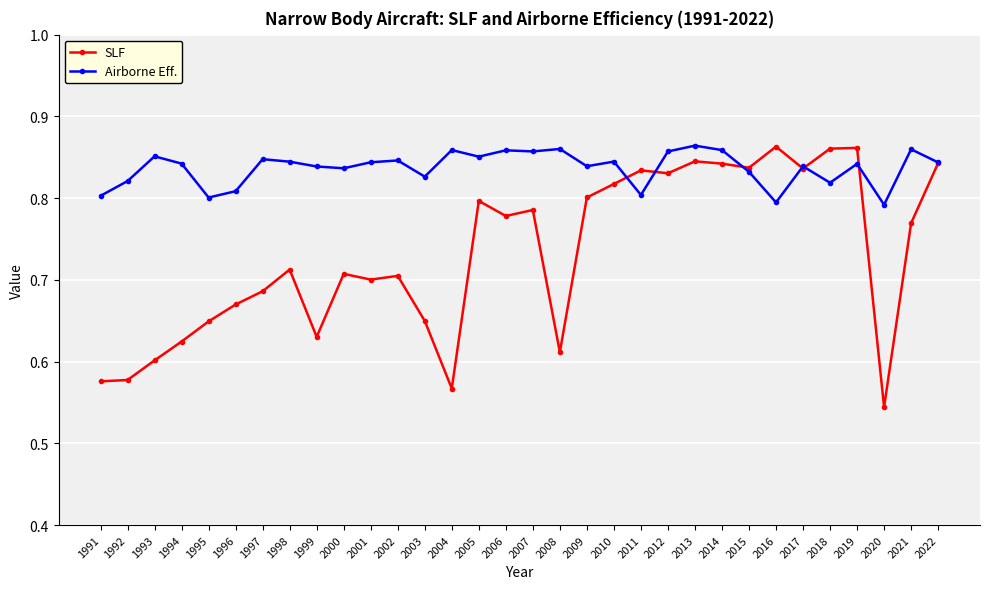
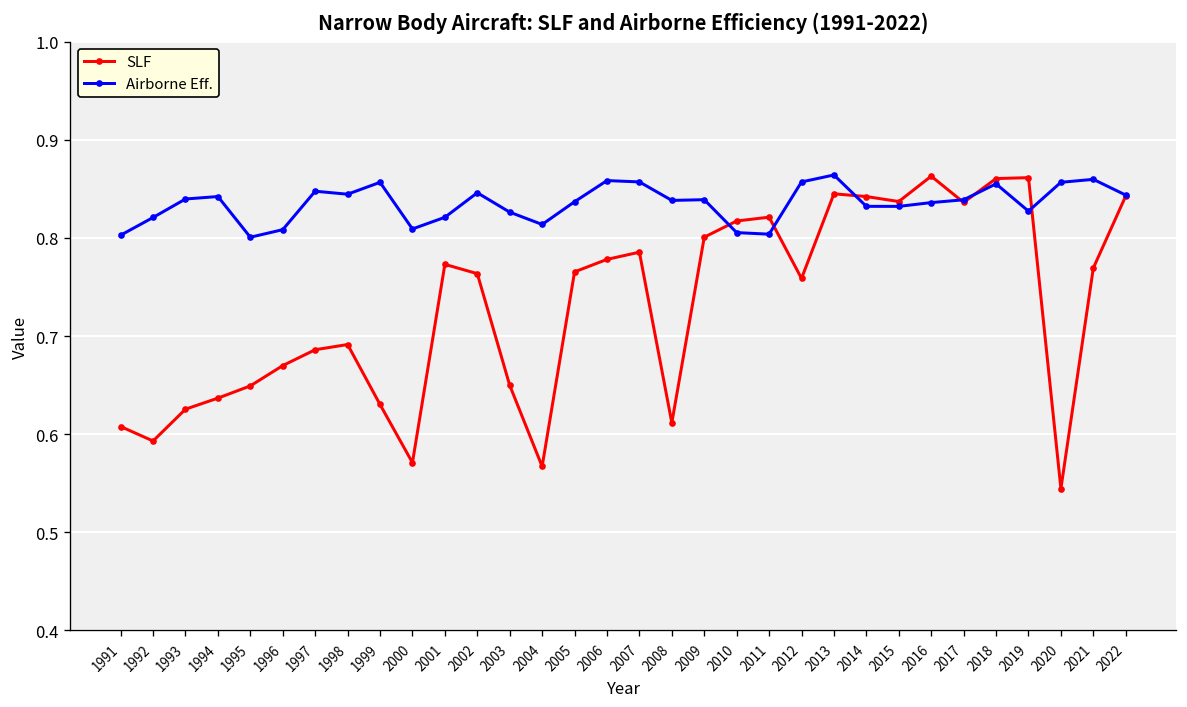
SLF, 1991: 0.58 -> 0.61
SLF, 1992: 0.58 -> 0.59
SLF, 1993: 0.60 -> 0.63
Airborne Eff., 1993: 0.85 -> 0.84
SLF, 1994: 0.62 -> 0.64
SLF, 1998: 0.71 -> 0.69
Airborne Eff., 1999: 0.84 -> 0.86
SLF, 2000: 0.71 -> 0.57
Airborne Eff., 2000: 0.84 -> 0.81
SLF, 2001: 0.70 -> 0.77
Airborne Eff., 2001: 0.84 -> 0.82
SLF, 2002: 0.70 -> 0.76
Airborne Eff., 2004: 0.86 -> 0.81
SLF, 2005: 0.80 -> 0.77
Airborne Eff., 2005: 0.85 -> 0.84
Airborne Eff., 2008: 0.86 -> 0.84
Airborne Eff., 2010: 0.84 -> 0.81
SLF, 2011: 0.83 -> 0.82
SLF, 2012: 0.83 -> 0.76
Airborne Eff., 2014: 0.86 -> 0.83
Airborne Eff., 2016: 0.79 -> 0.84
Airborne Eff., 2018: 0.82 -> 0.86
Airborne Eff., 2019: 0.84 -> 0.83
Airborne Eff., 2020: 0.79 -> 0.86
